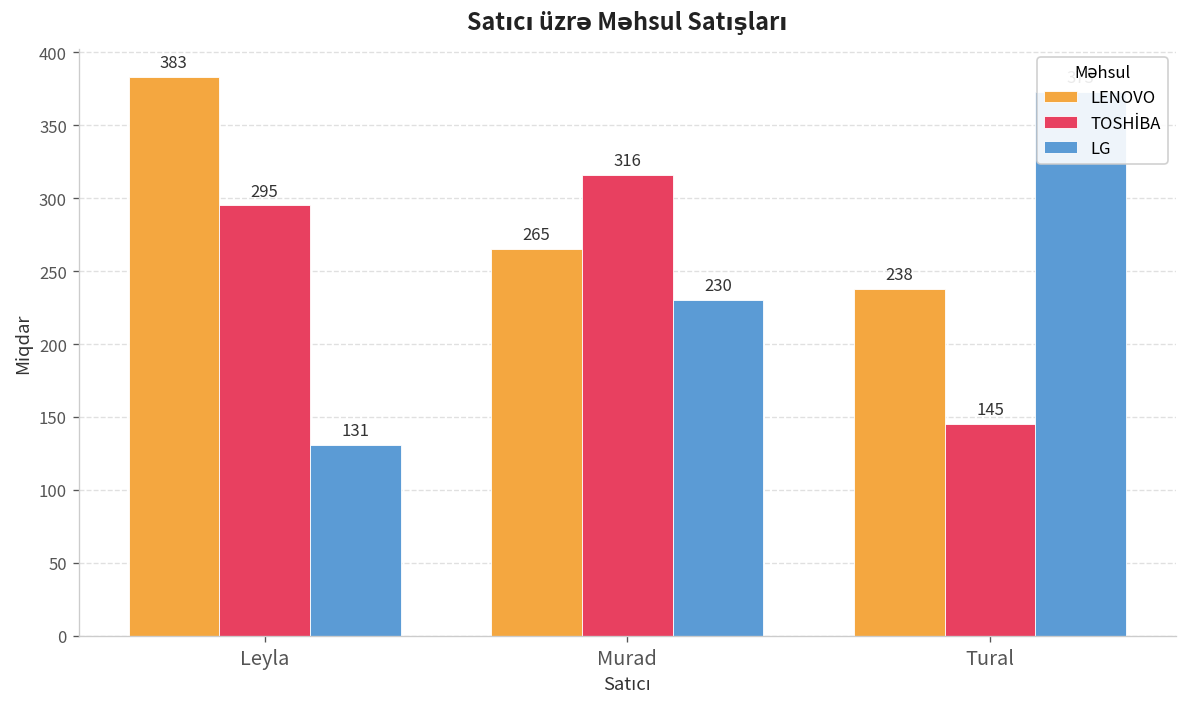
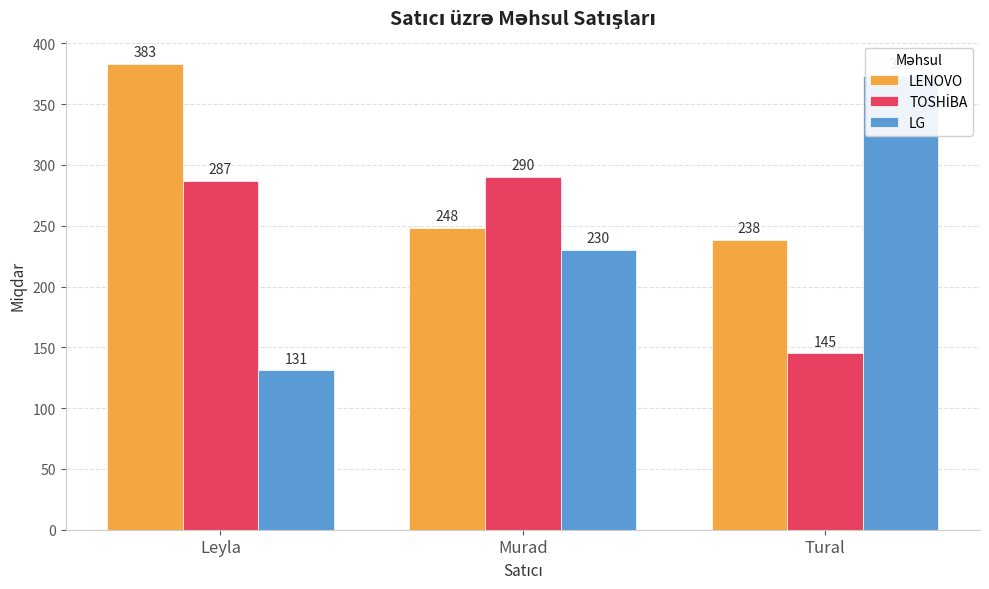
TOSHİBA, Leyla: 295 -> 287
LENOVO, Murad: 265 -> 248
TOSHİBA, Murad: 316 -> 290
